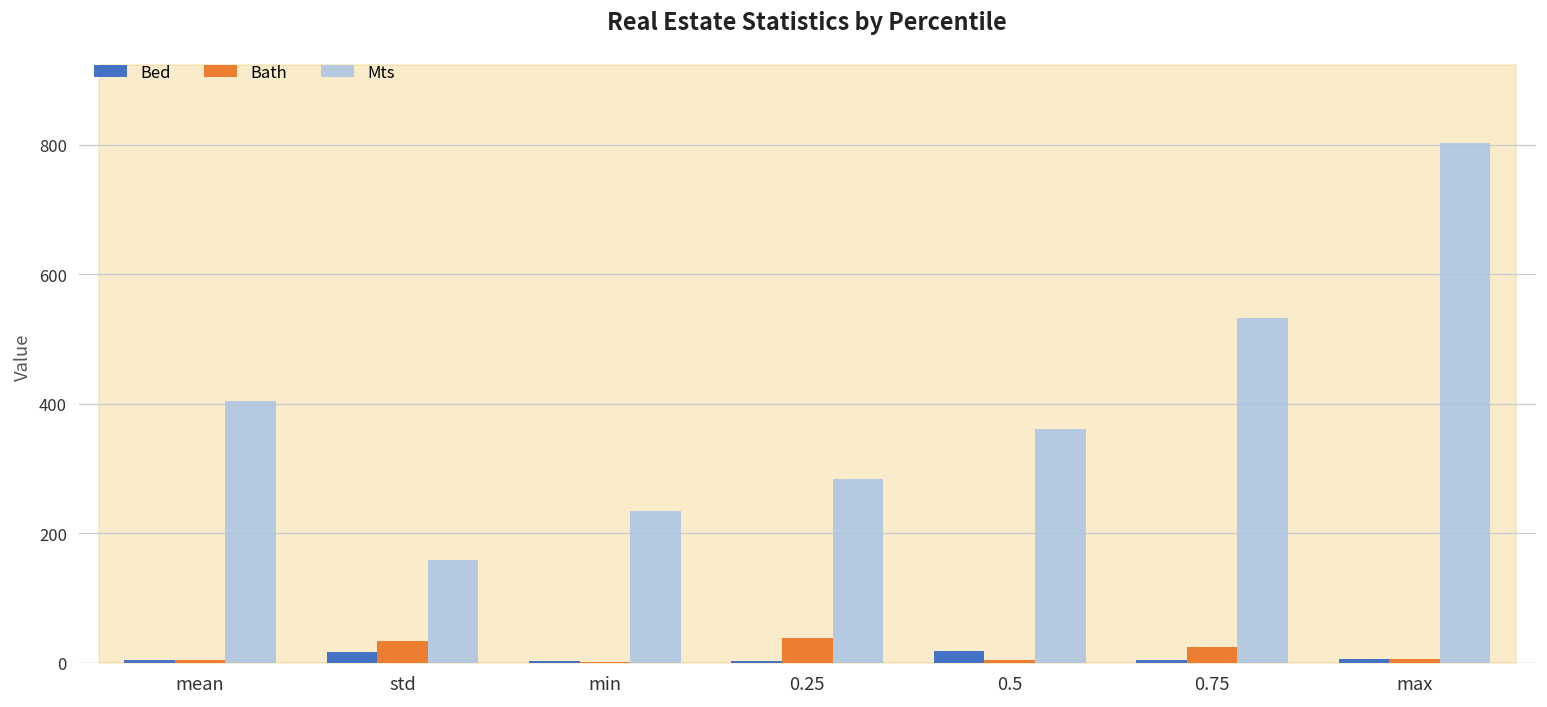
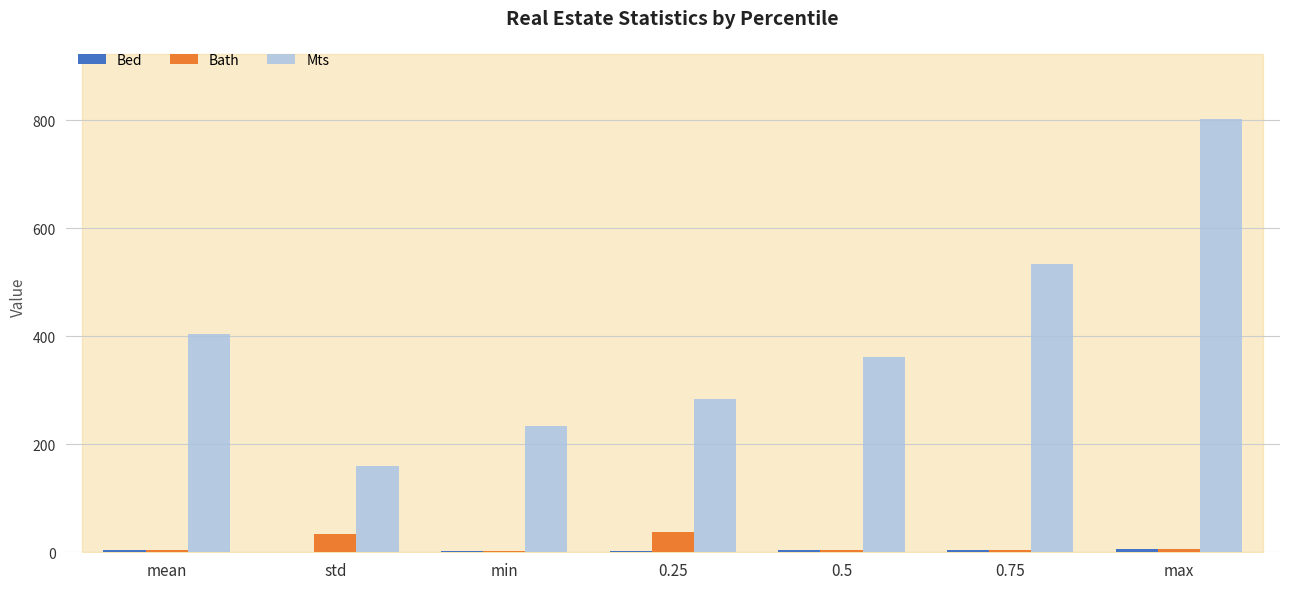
Bed, std: 20 -> 0
Bed, 0.5: 20 -> 0
Bath, 0.75: 20 -> 10
